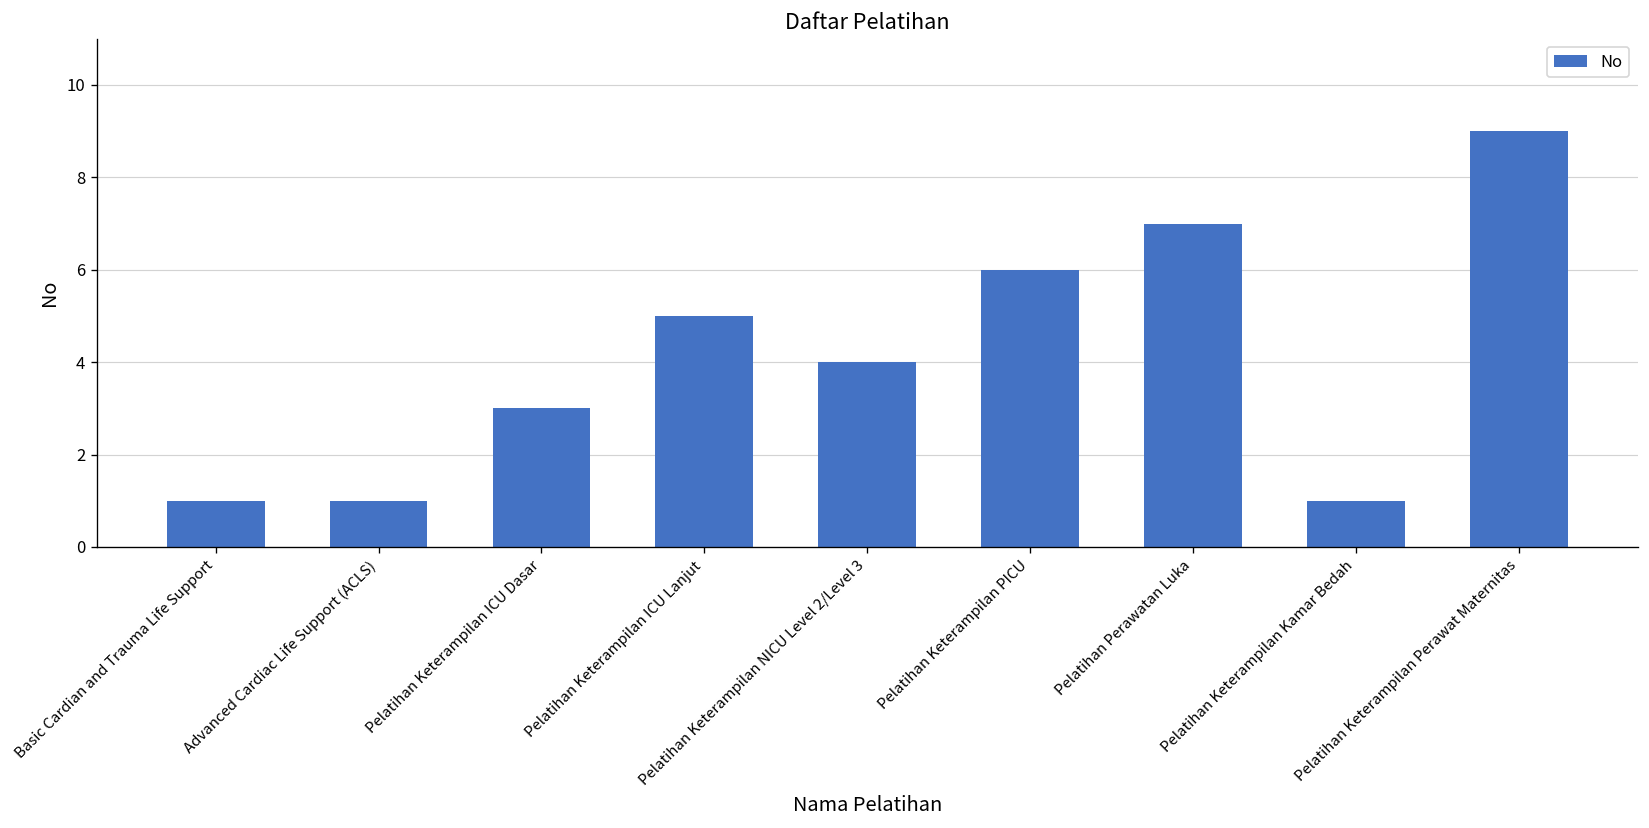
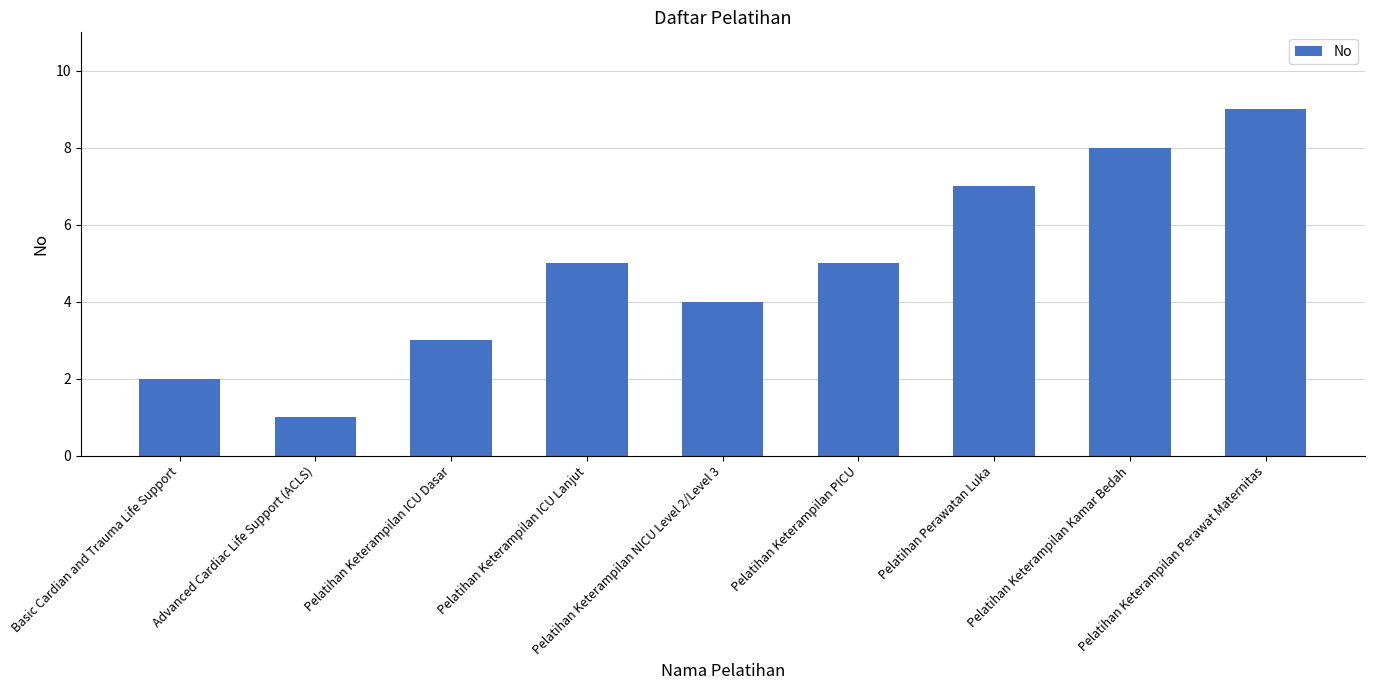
Basic Cardian and Trauma Life Support: 1 -> 2
Pelatihan Keterampilan PICU: 6 -> 5
Pelatihan Keterampilan Kamar Bedah: 1 -> 8
